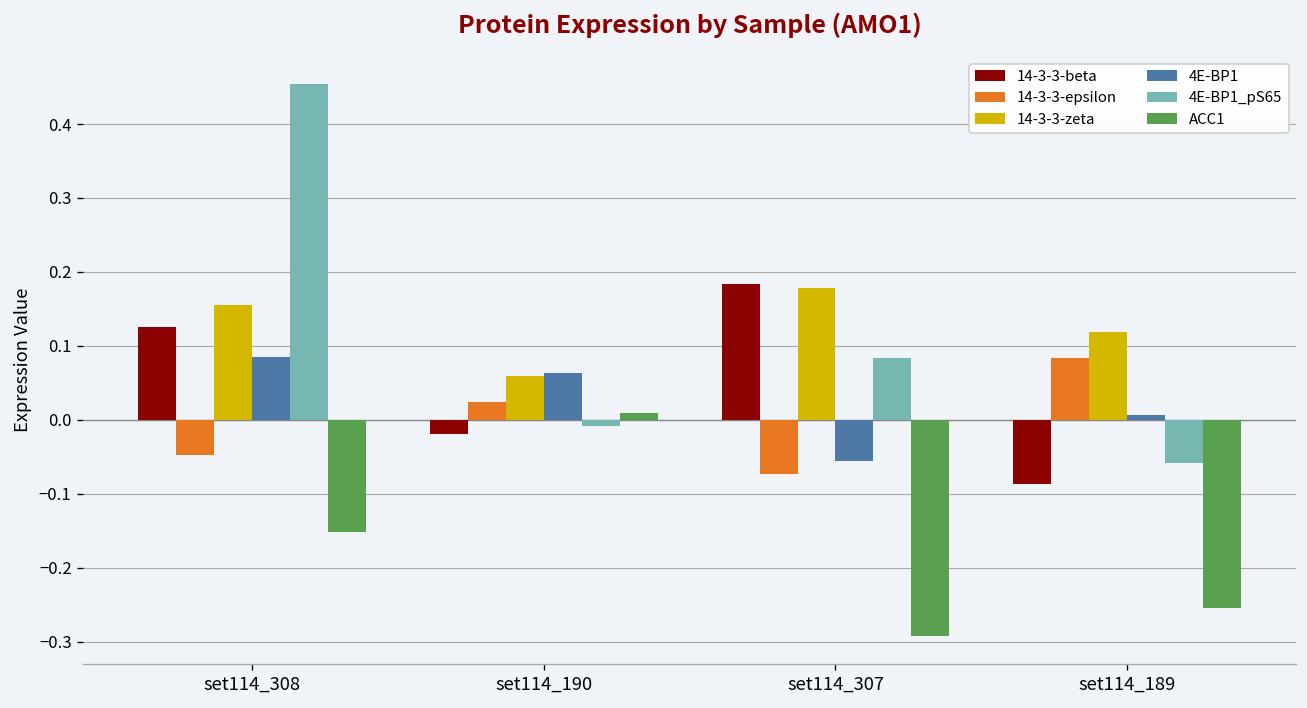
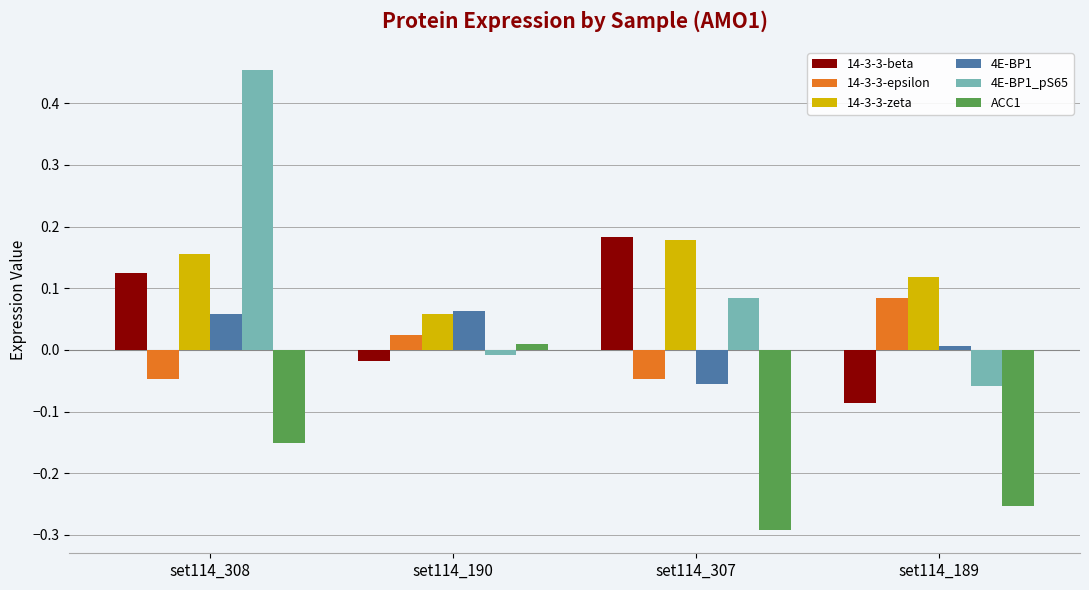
4E-BP1, set114_308: 0.08 -> 0.06
14-3-3-epsilon, set114_307: -0.07 -> -0.05
